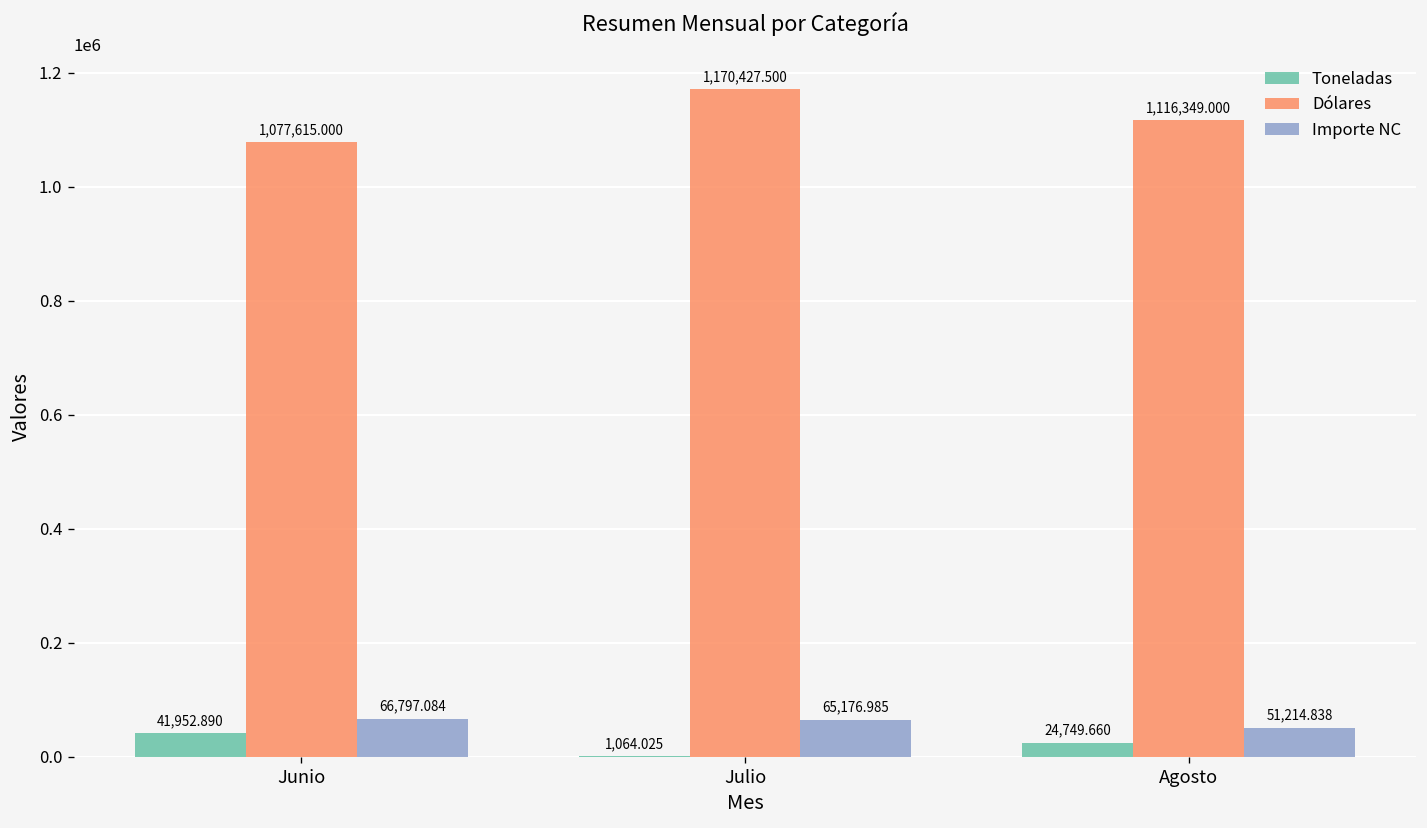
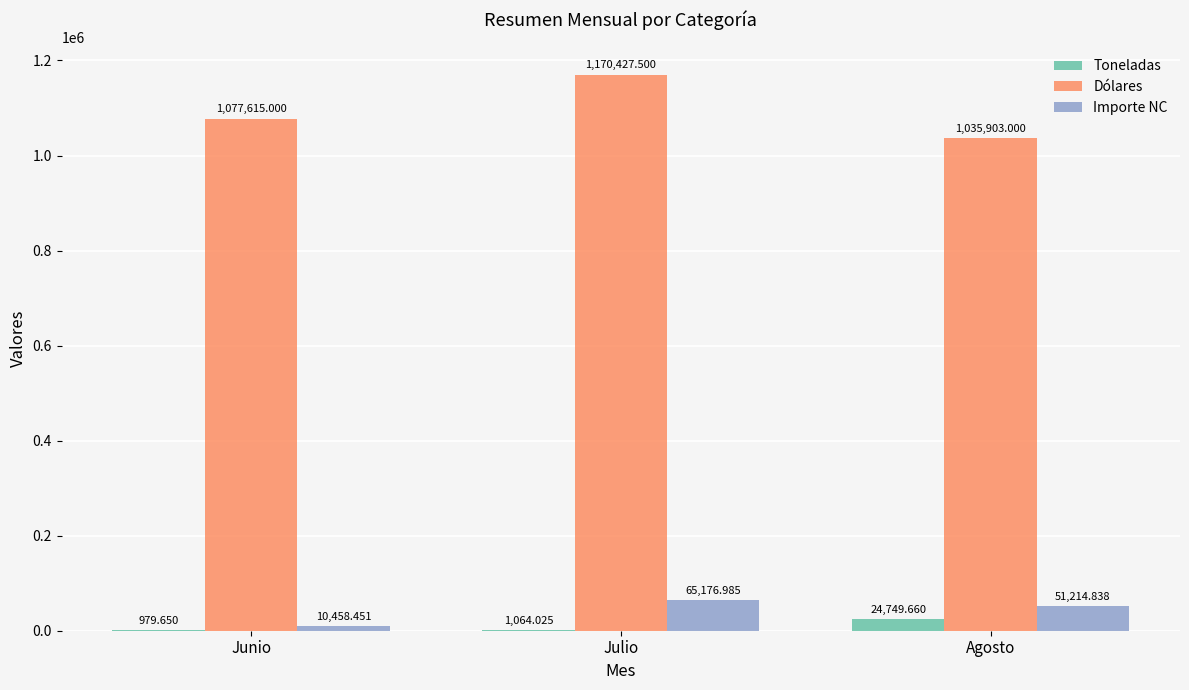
Toneladas, Junio: 41,952.890 -> 979.650
Importe NC, Junio: 66,797.084 -> 10,458.451
Dólares, Agosto: 1,116,349.000 -> 1,035,903.000
